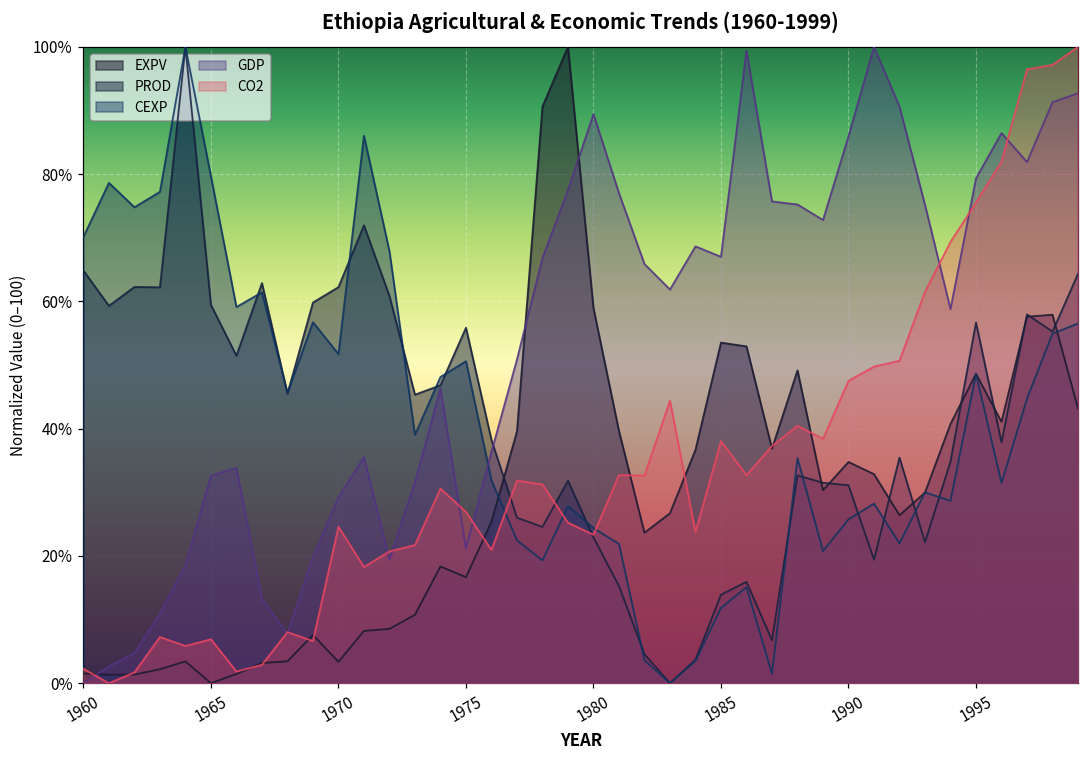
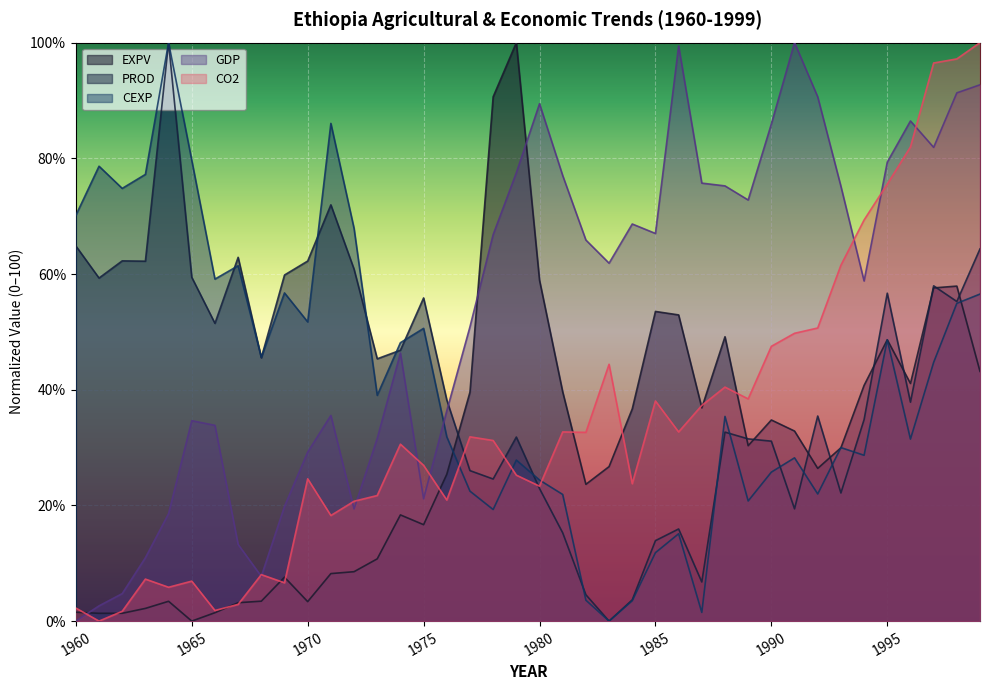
GDP, 1965: 33% -> 35%
